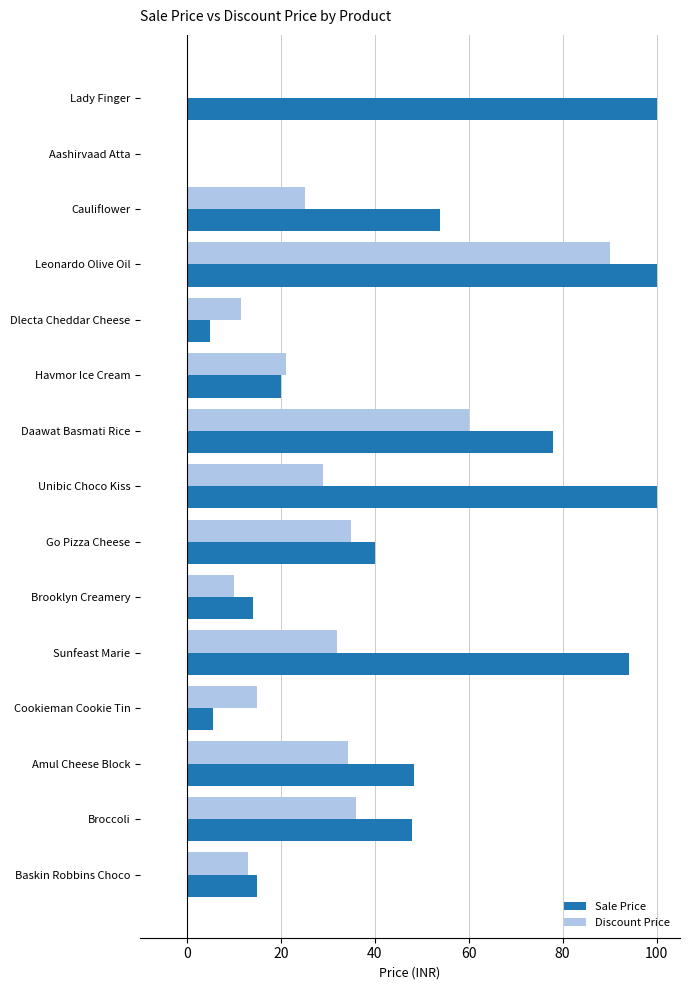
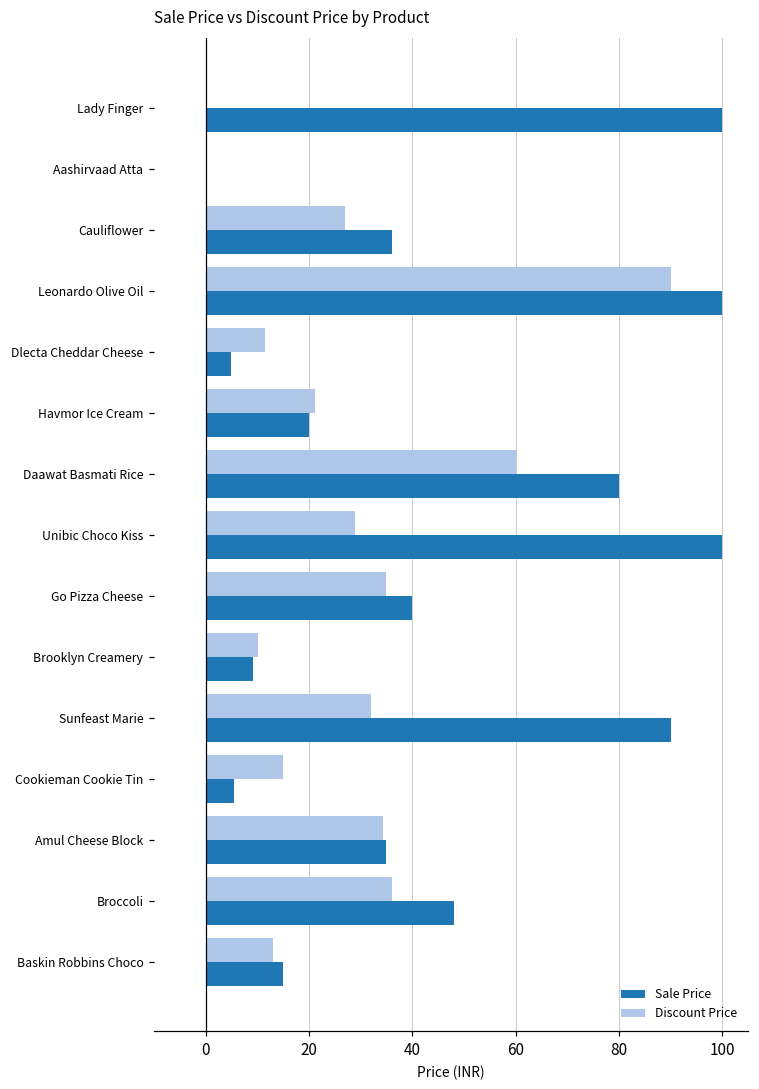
Discount Price, Cauliflower: 25 -> 27
Sale Price, Cauliflower: 54 -> 36
Sale Price, Daawat Basmati Rice: 78 -> 80
Sale Price, Brooklyn Creamery: 14 -> 9
Sale Price, Sunfeast Marie: 94 -> 90
Sale Price, Amul Cheese Block: 48 -> 35
